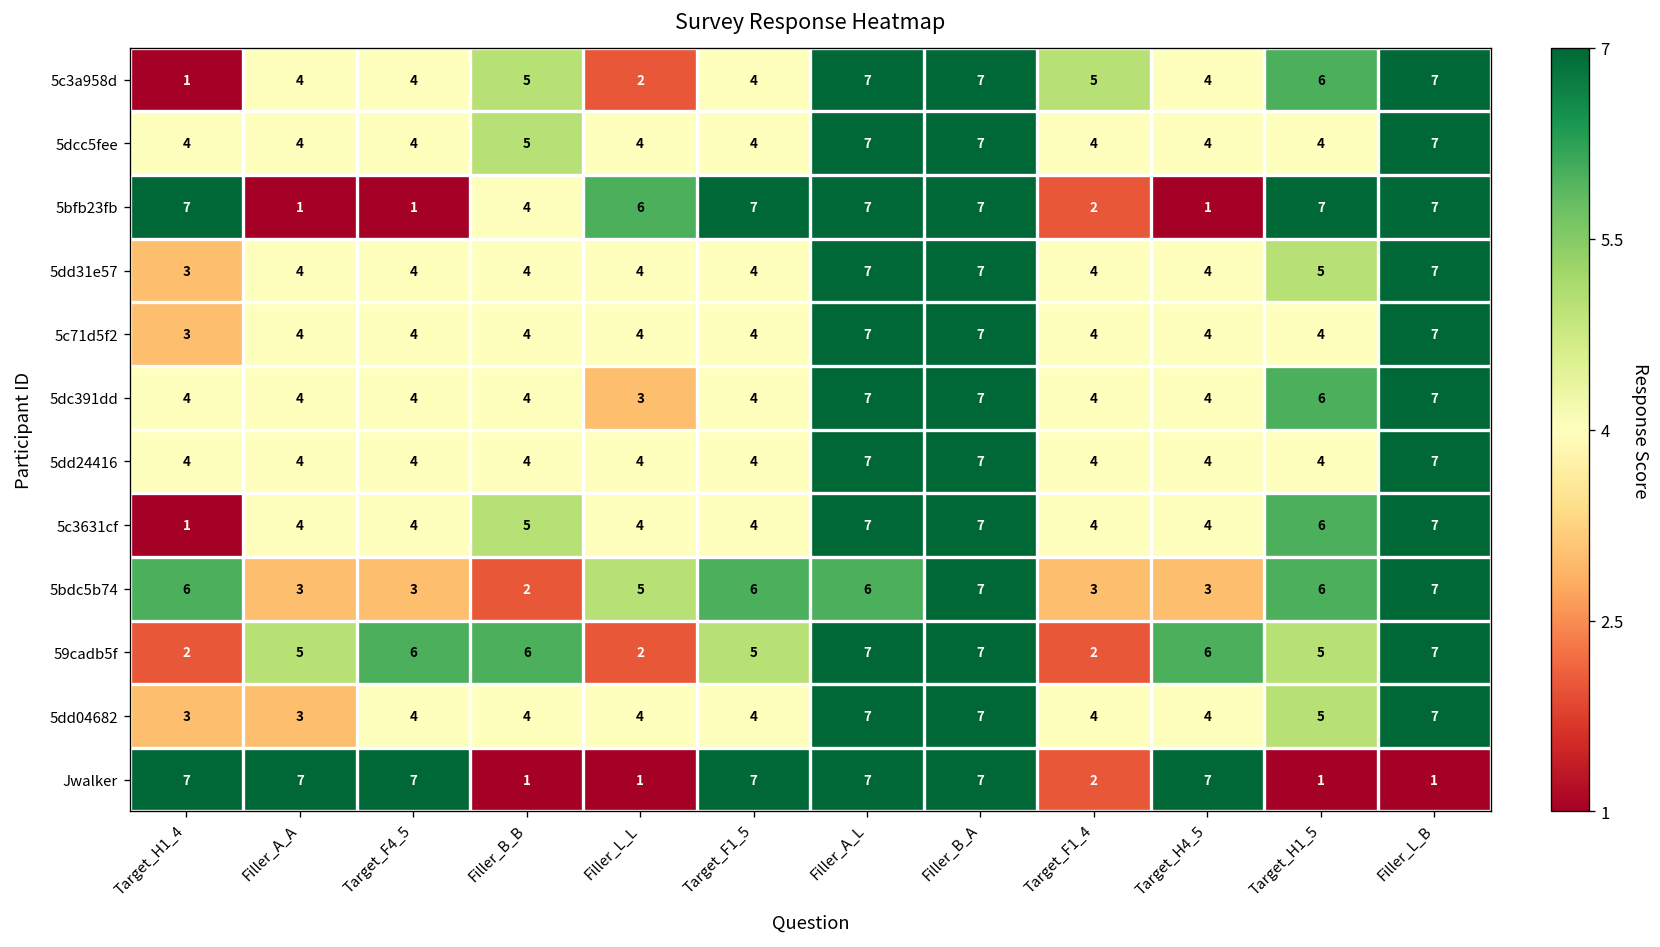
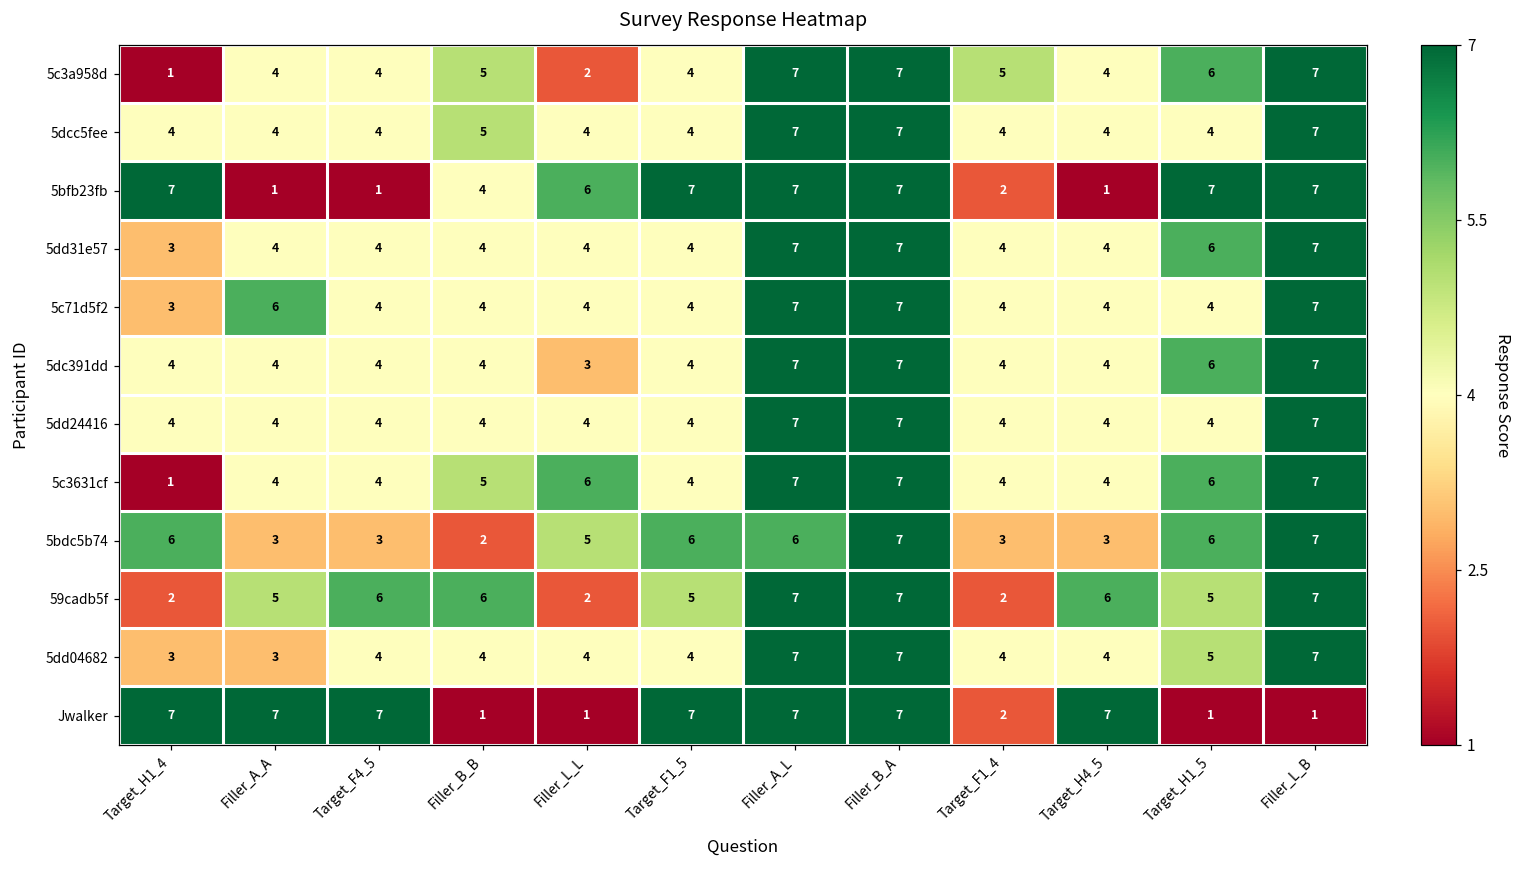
5dd31e57, Target_H1_5: 5 -> 6
5c71d5f2, Filler_A_A: 4 -> 6
5c3631cf, Filler_L_L: 4 -> 6
